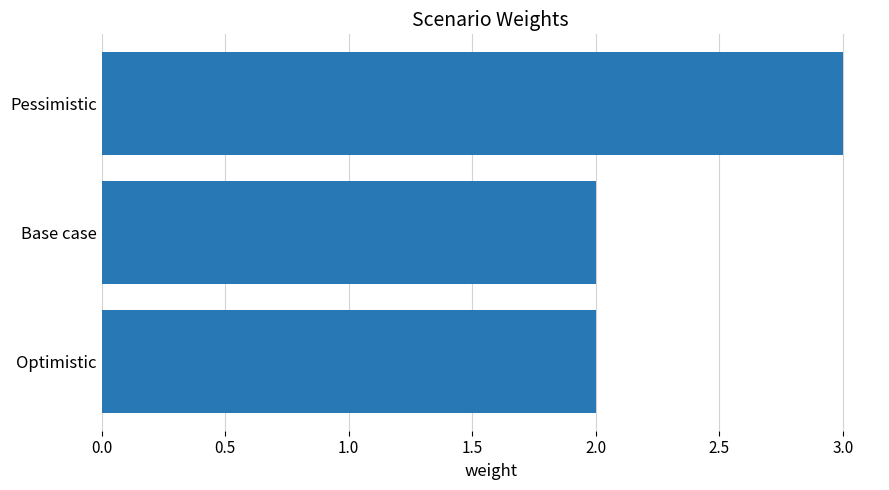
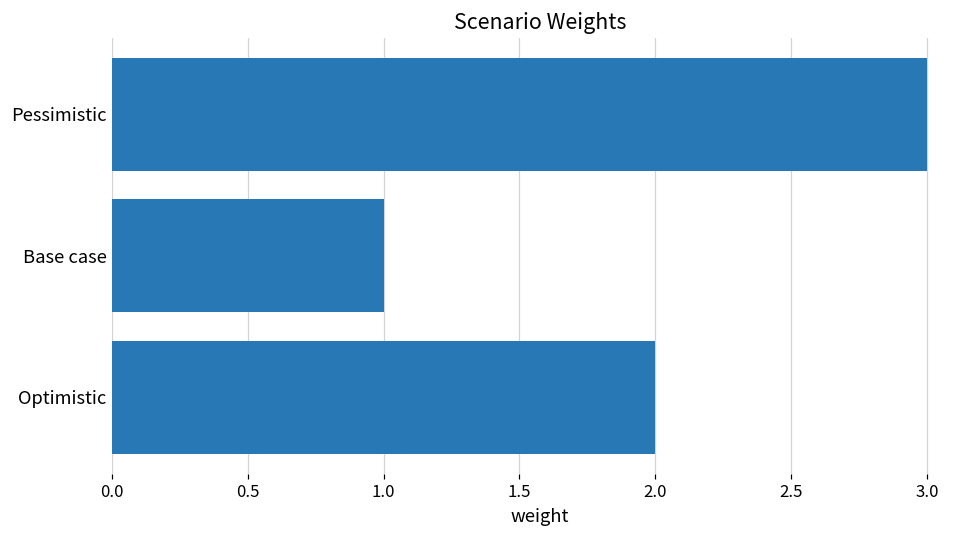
Base case: 2 -> 1
